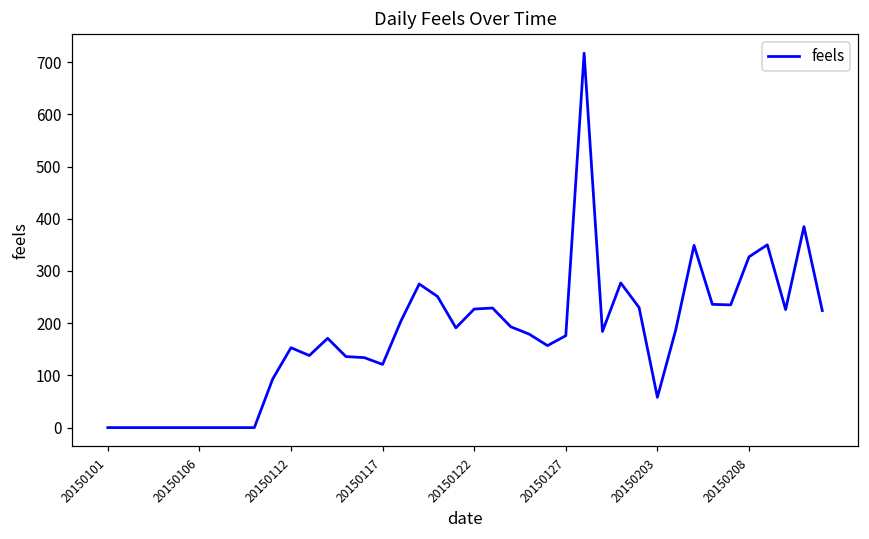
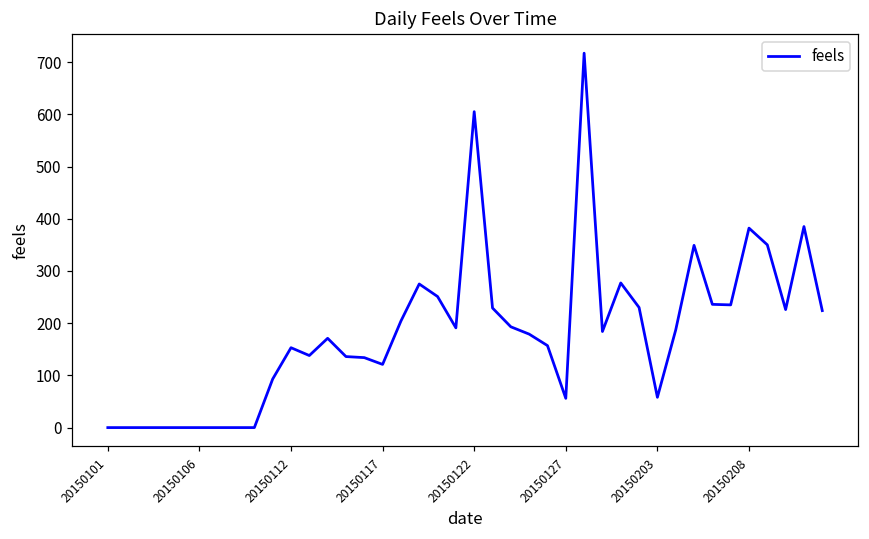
20150122: 230 -> 610
20150127: 180 -> 60
20150208: 330 -> 380
